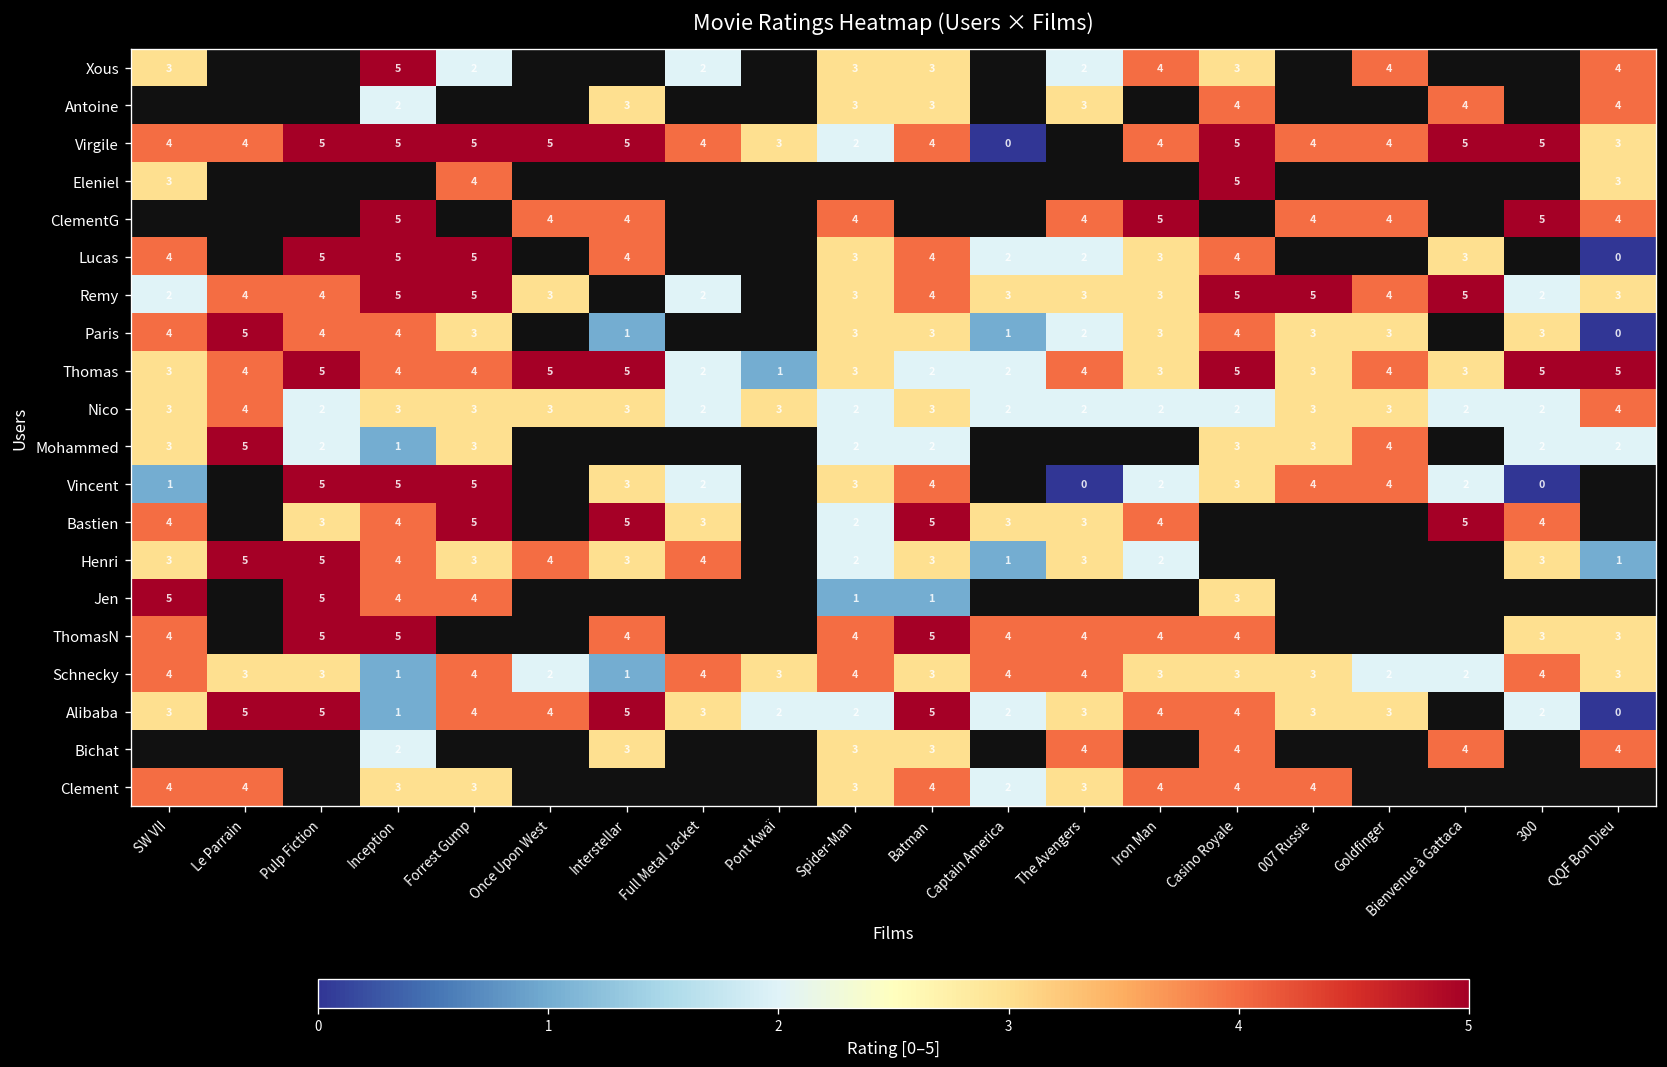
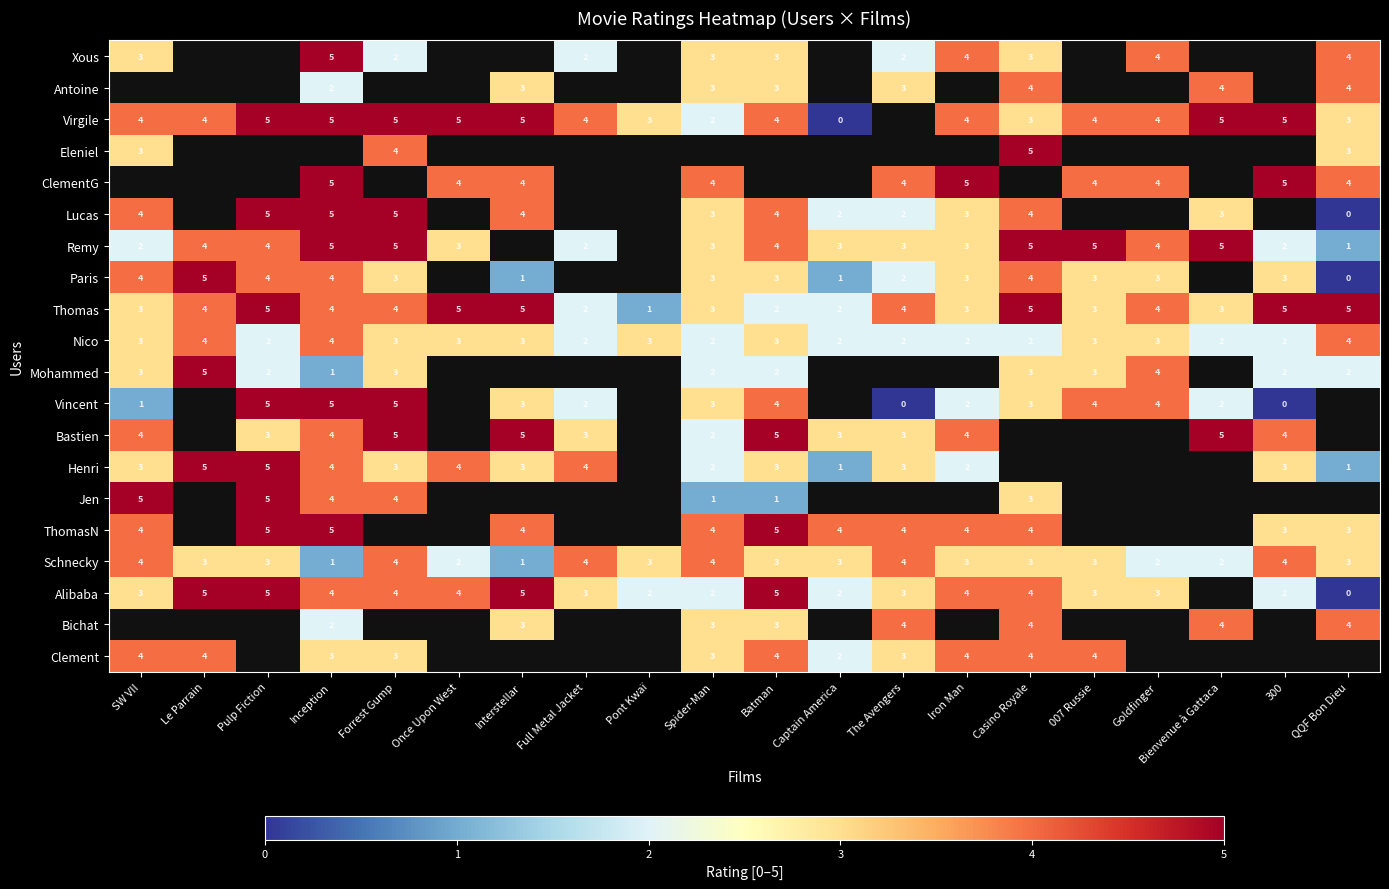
Virgile, Casino Royale: 5 -> 3
Remy, QQF Bon Dieu: 3 -> 1
Nico, Inception: 3 -> 4
Schnecky, Captain America: 4 -> 3
Alibaba, Inception: 1 -> 4
